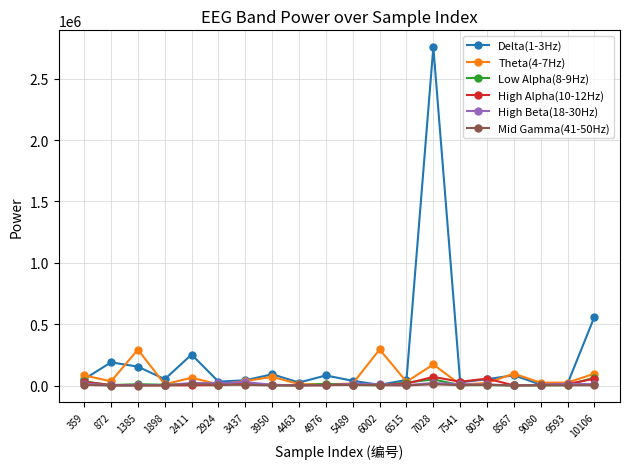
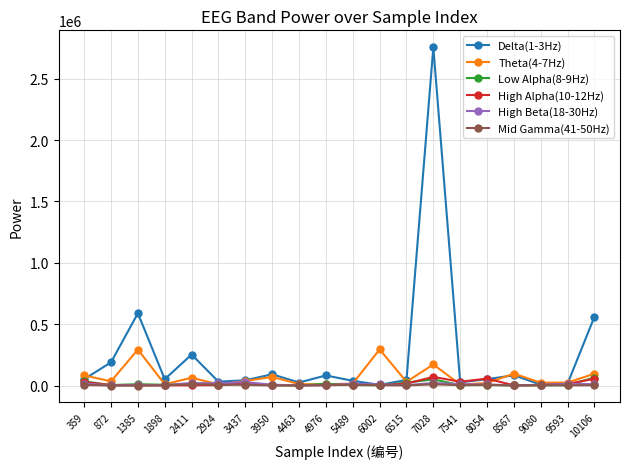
Delta(1-3Hz), 1385: 150000 -> 590000
